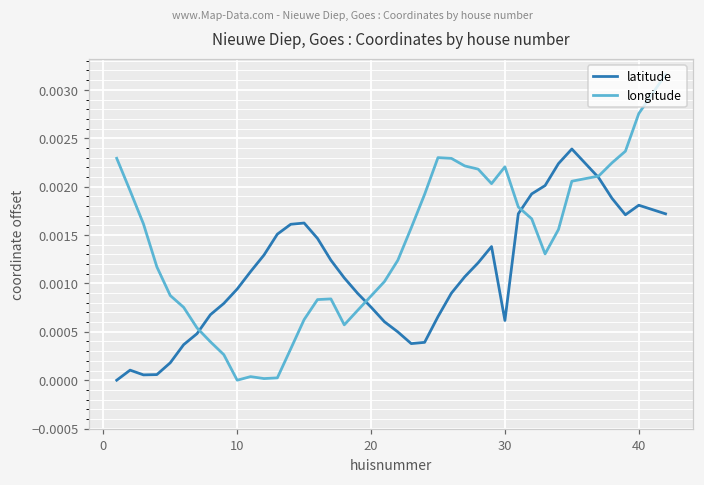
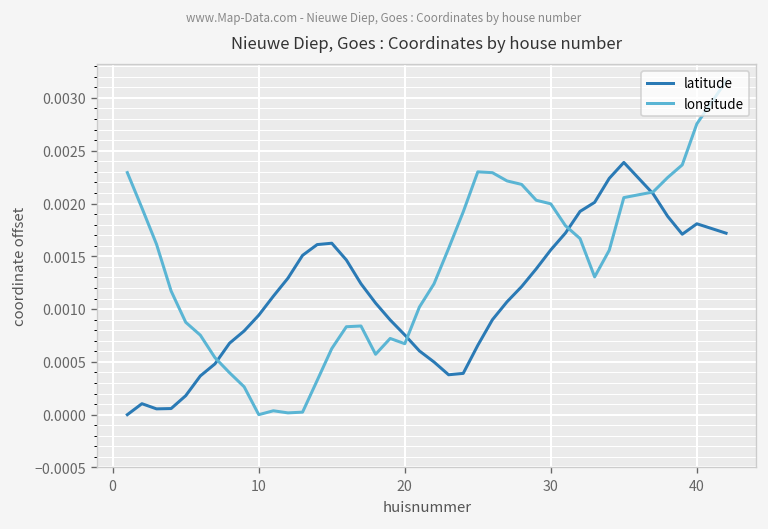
longitude, 20: 0.0009 -> 0.0007
latitude, 30: 0.0006 -> 0.0016
longitude, 30: 0.0022 -> 0.0020
